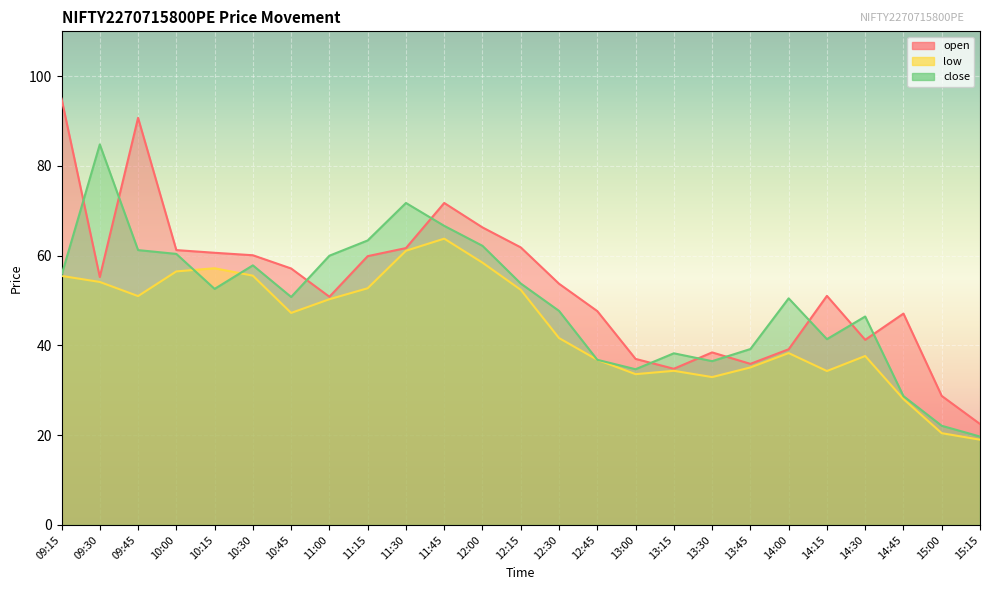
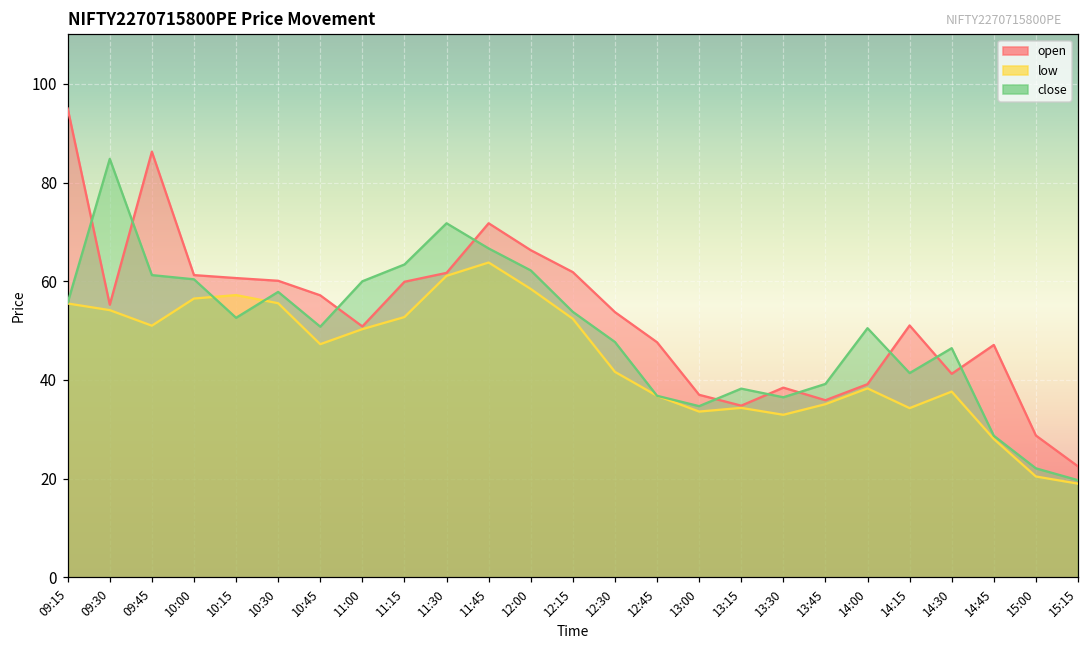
open, 09:45: 91 -> 86
